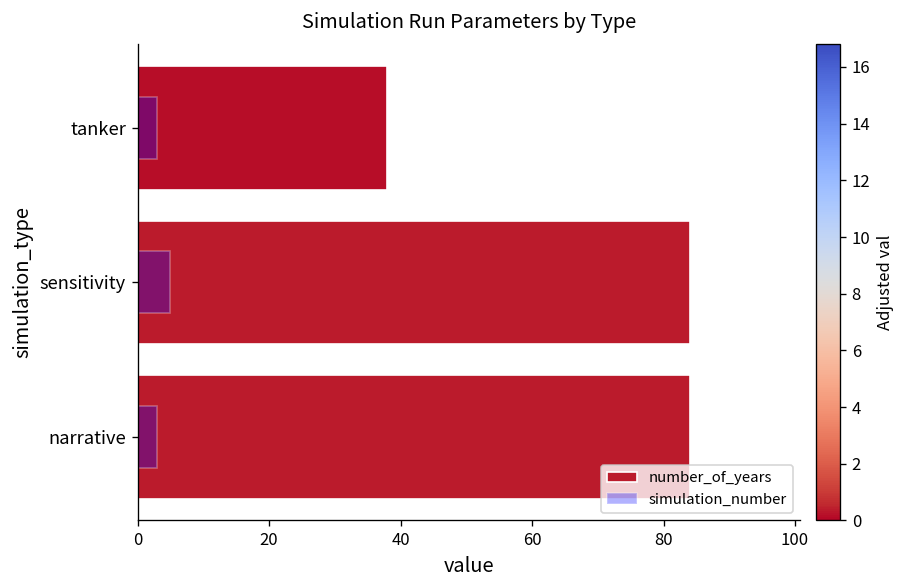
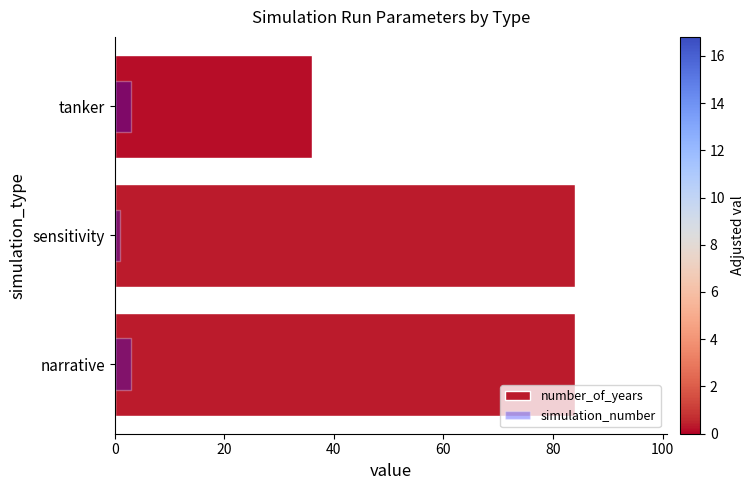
number_of_years, tanker: 38 -> 36
simulation_number, sensitivity: 5 -> 1
